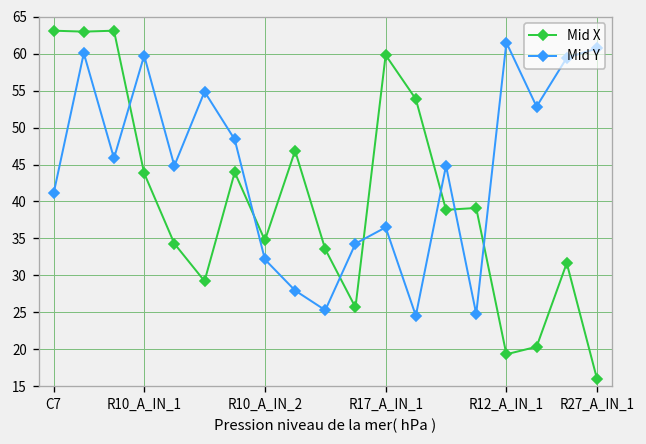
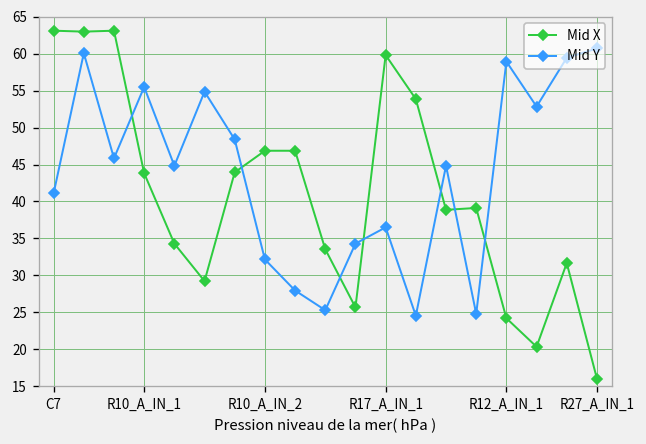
Mid Y, R10_A_IN_1: 60 -> 55
Mid X, R10_A_IN_2: 35 -> 47
Mid X, R12_A_IN_1: 19 -> 24
Mid Y, R12_A_IN_1: 62 -> 59
